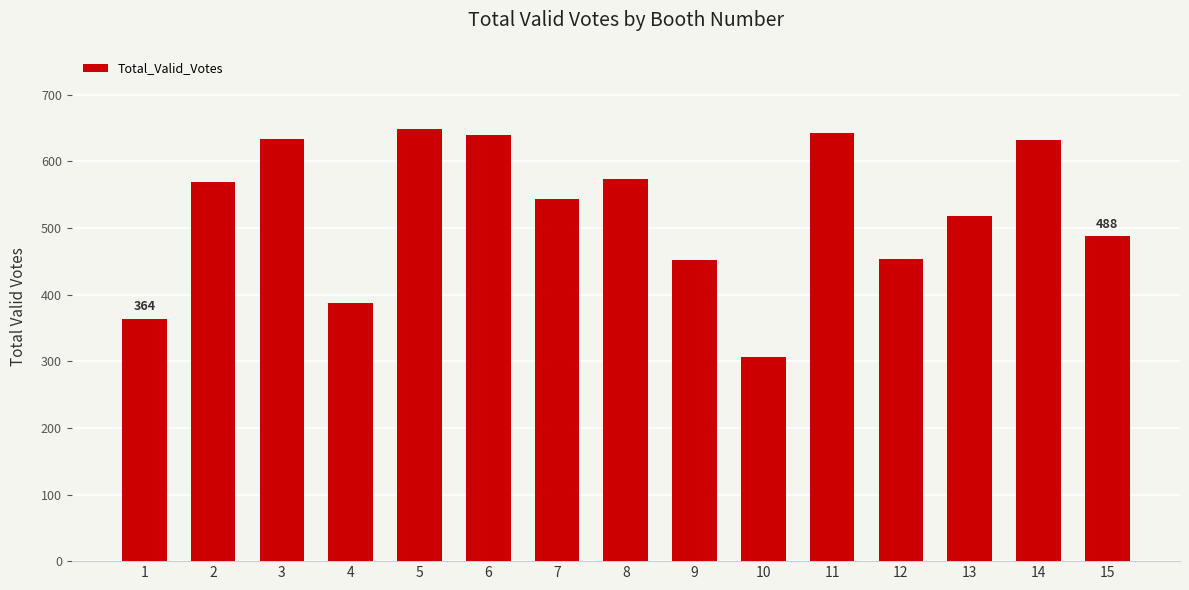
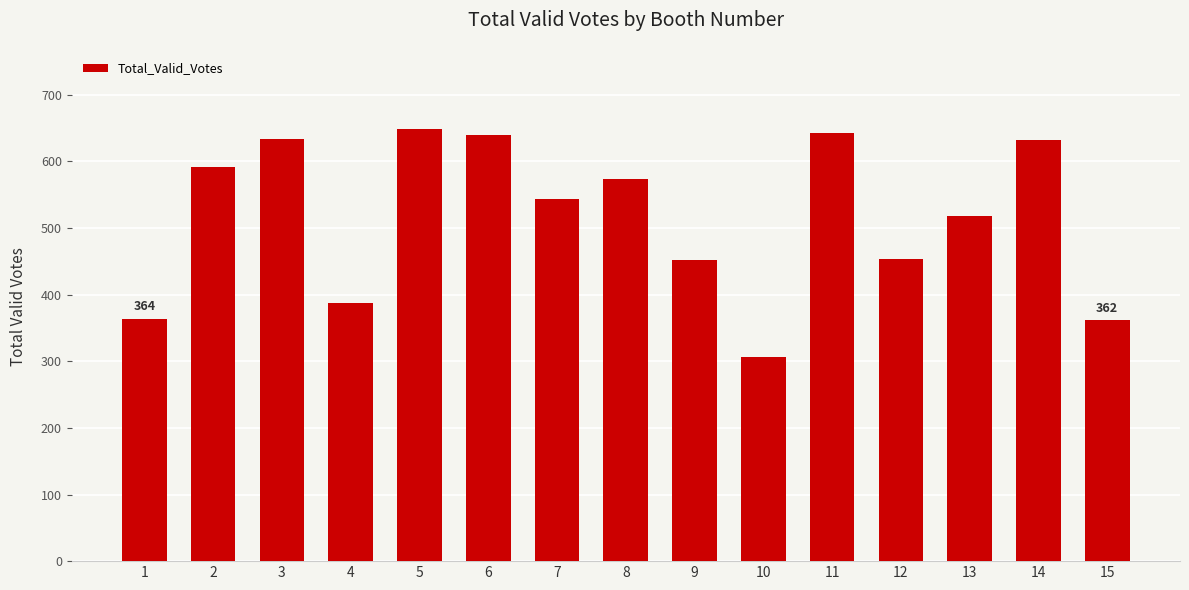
2: 570 -> 590
15: 488 -> 362
